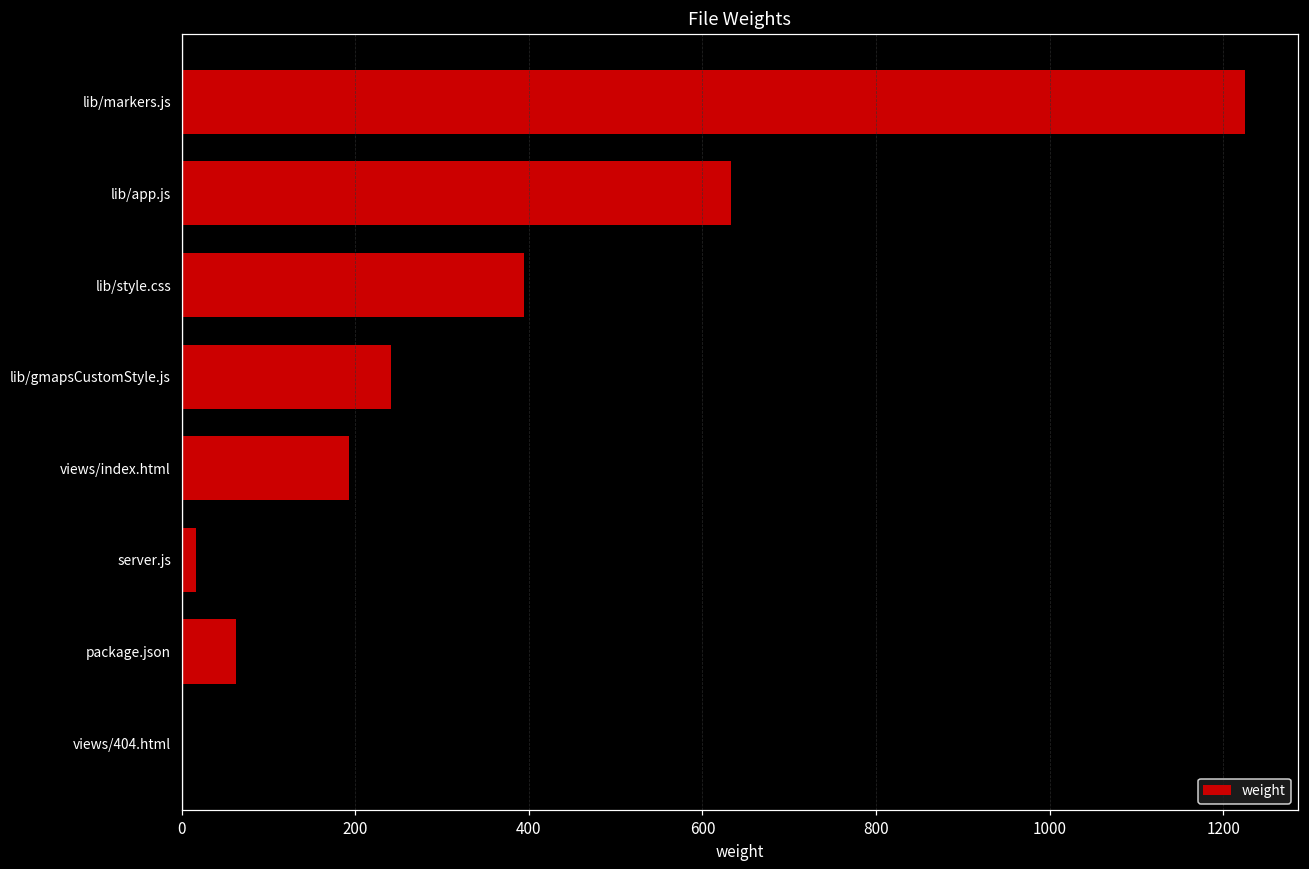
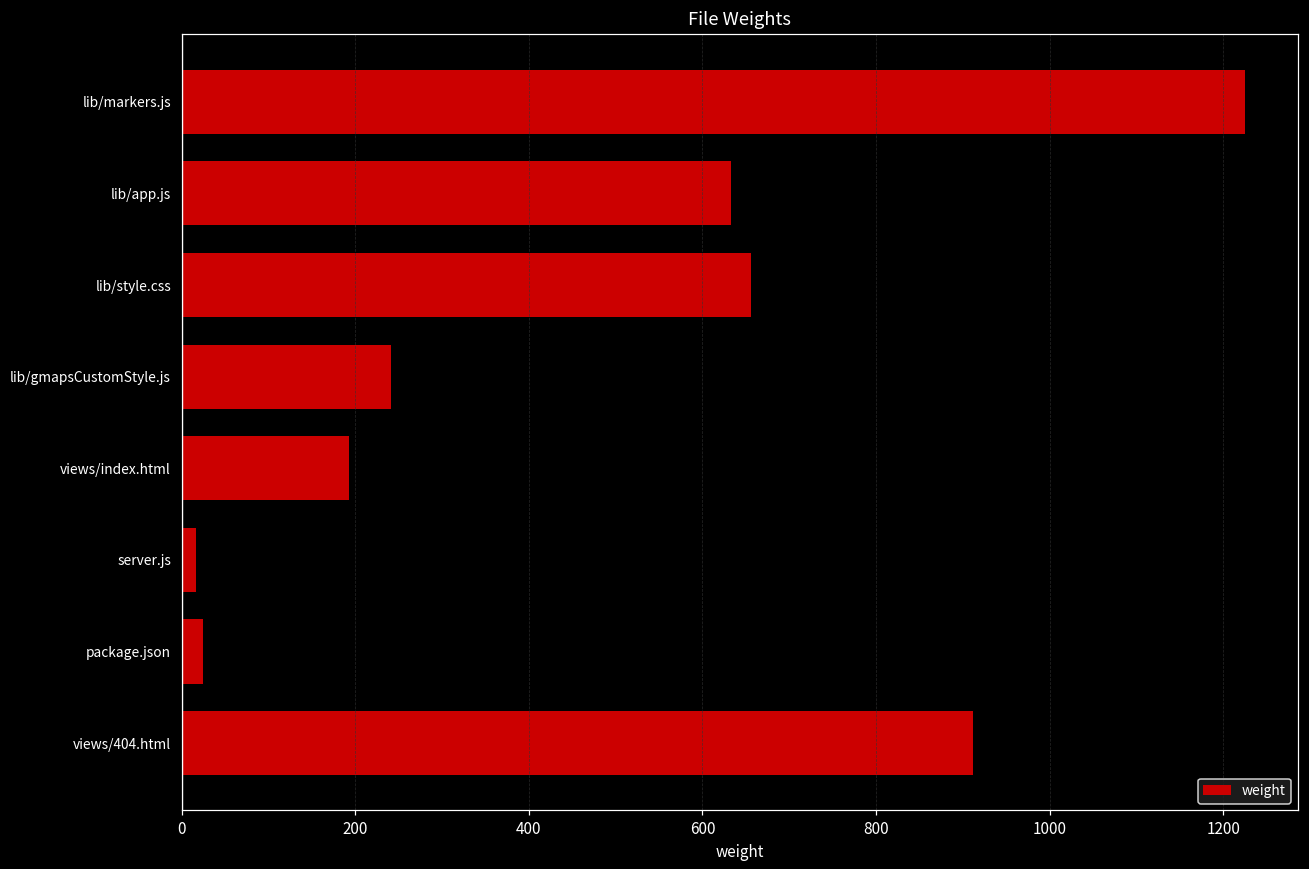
lib/style.css: 390 -> 660
package.json: 60 -> 20
views/404.html: 0 -> 910
